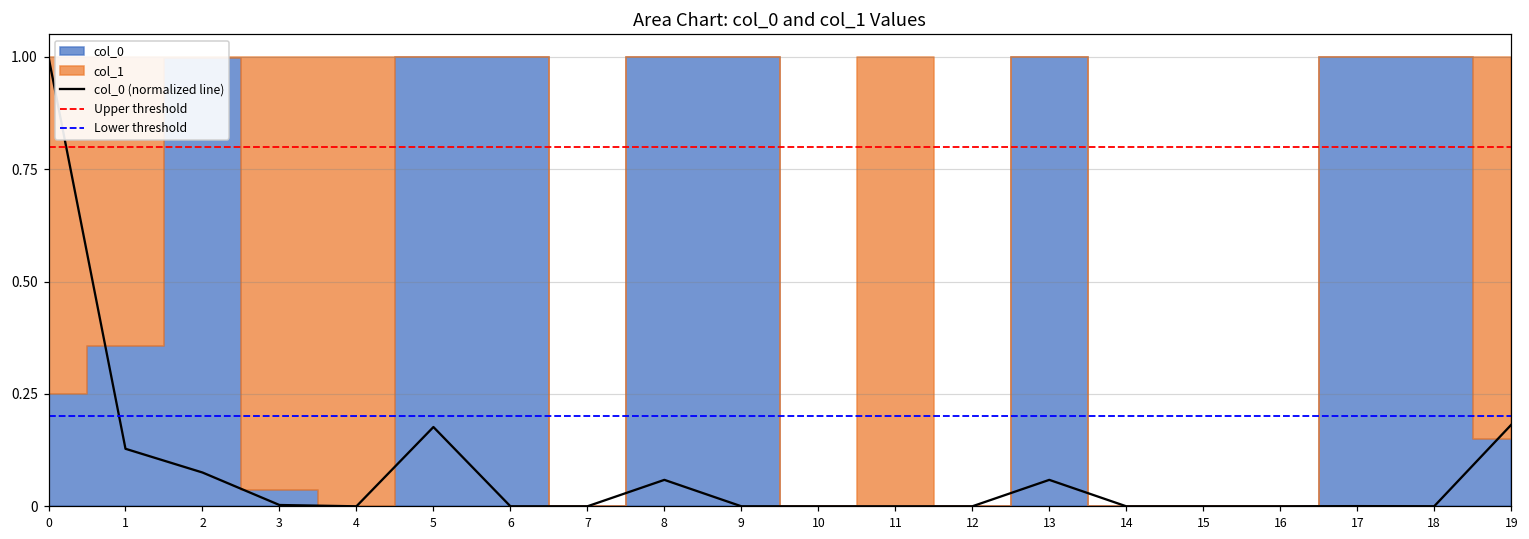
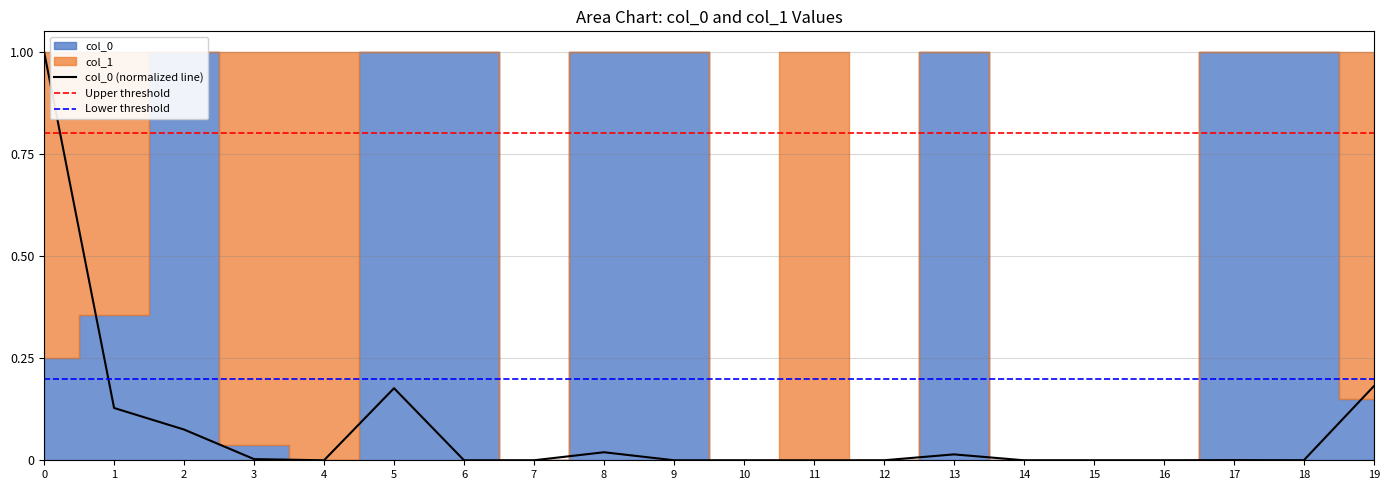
col_0 (normalized line), 8: 0.06 -> 0.02
col_0 (normalized line), 13: 0.06 -> 0.01
